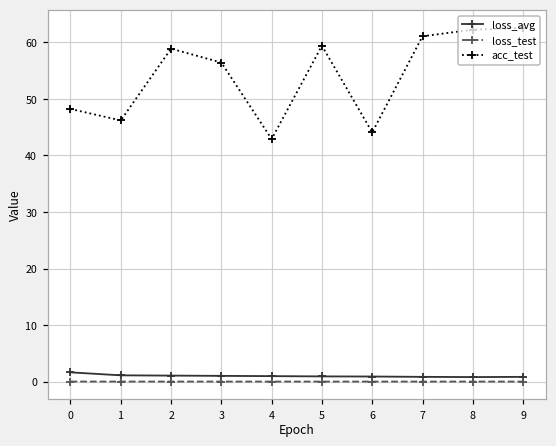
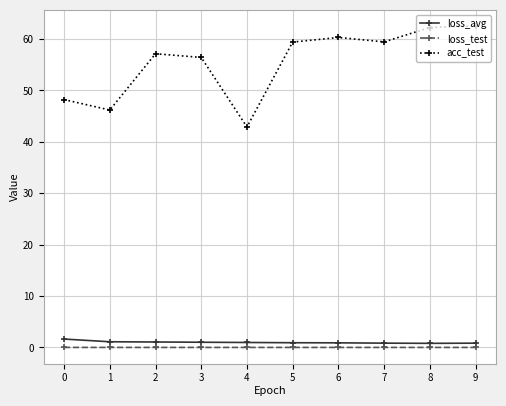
acc_test, 2: 59 -> 57
acc_test, 6: 44 -> 60
acc_test, 7: 61 -> 59
